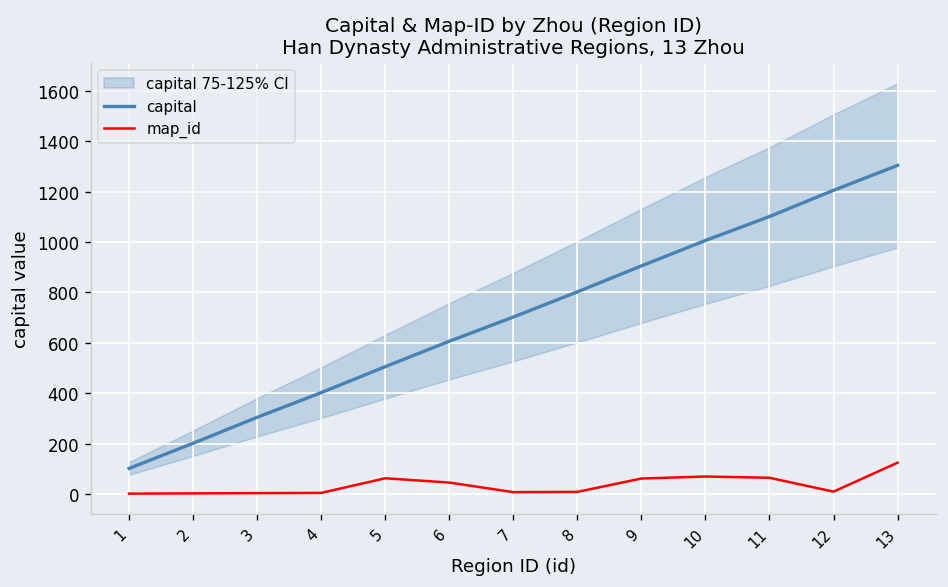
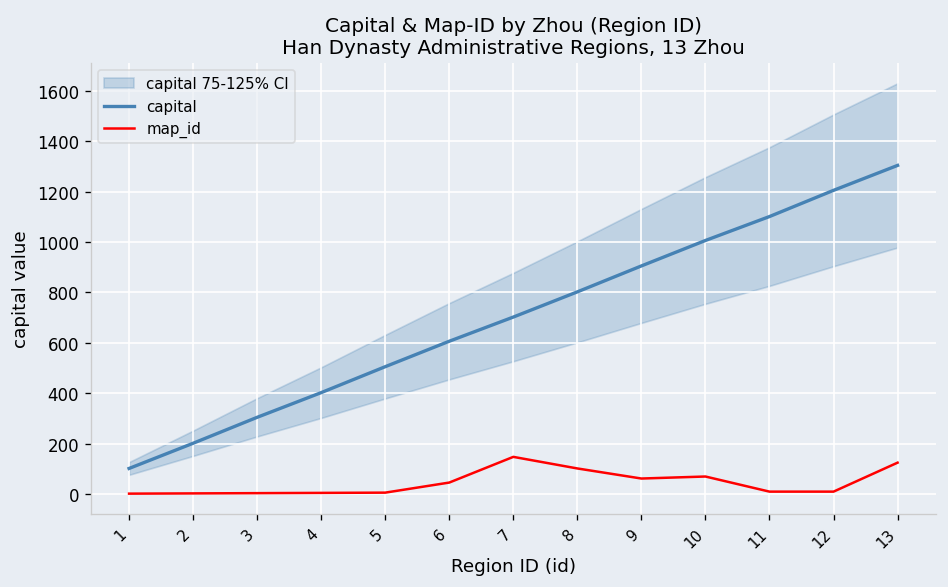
map_id, 5: 60 -> 10
map_id, 7: 10 -> 150
map_id, 8: 10 -> 100
map_id, 11: 60 -> 10
